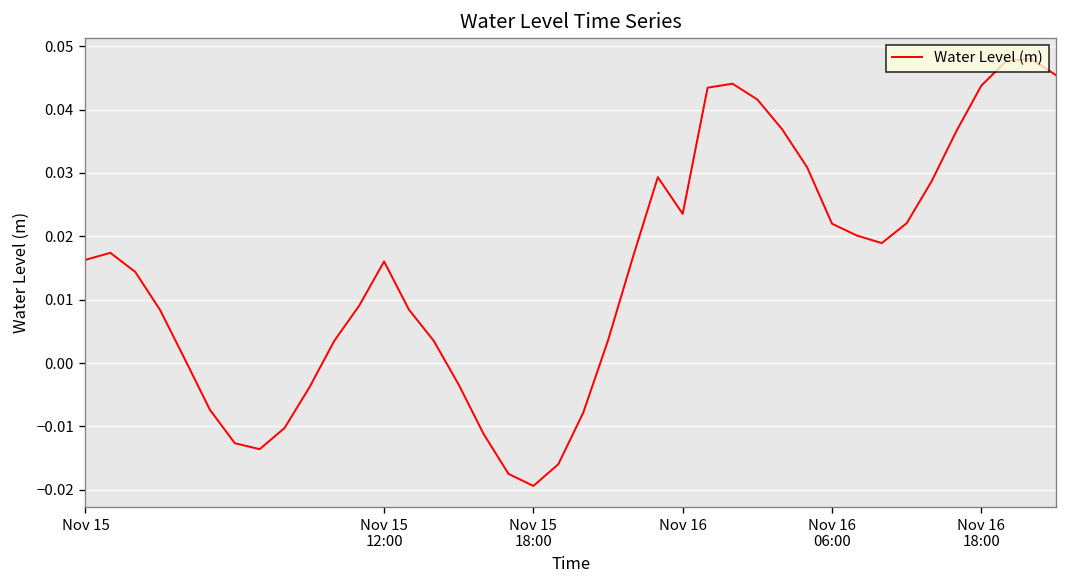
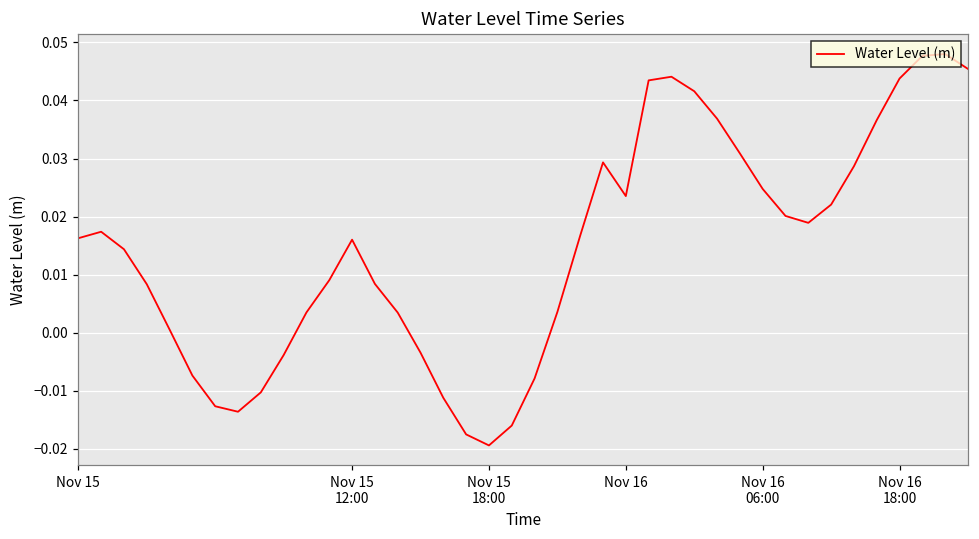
Nov 16 06:00: 0.022 -> 0.025
